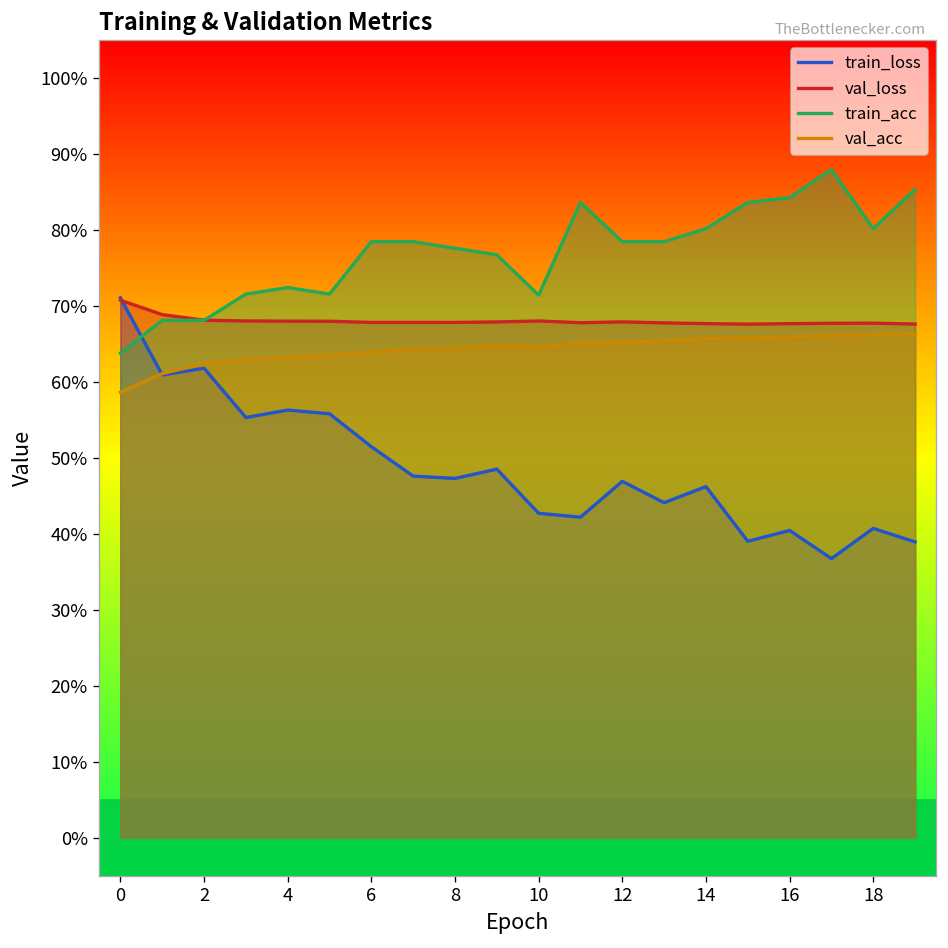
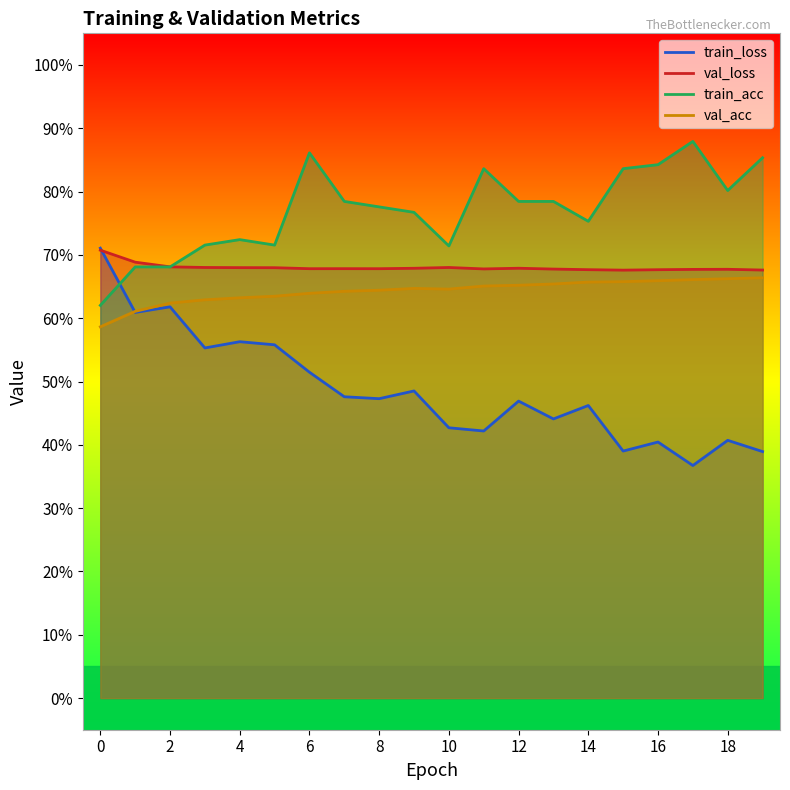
train_acc, 0: 64% -> 62%
train_acc, 6: 78% -> 86%
train_acc, 14: 80% -> 75%
